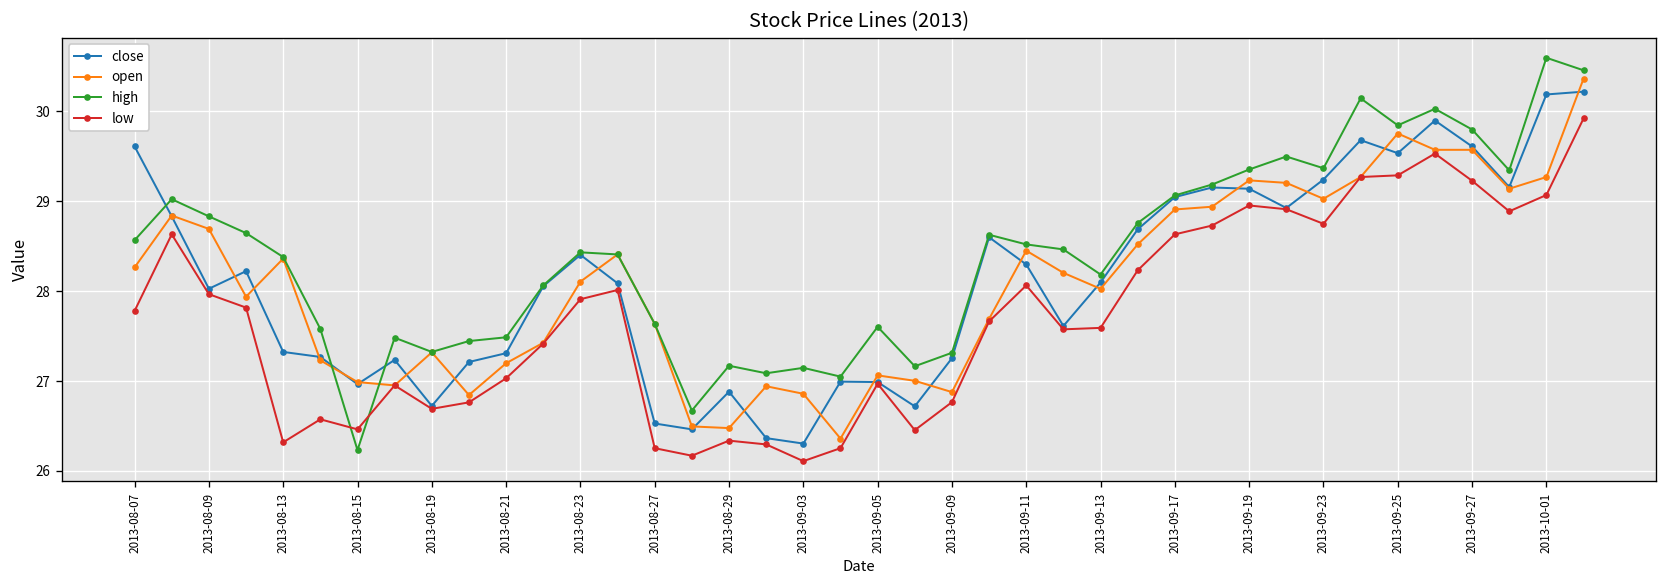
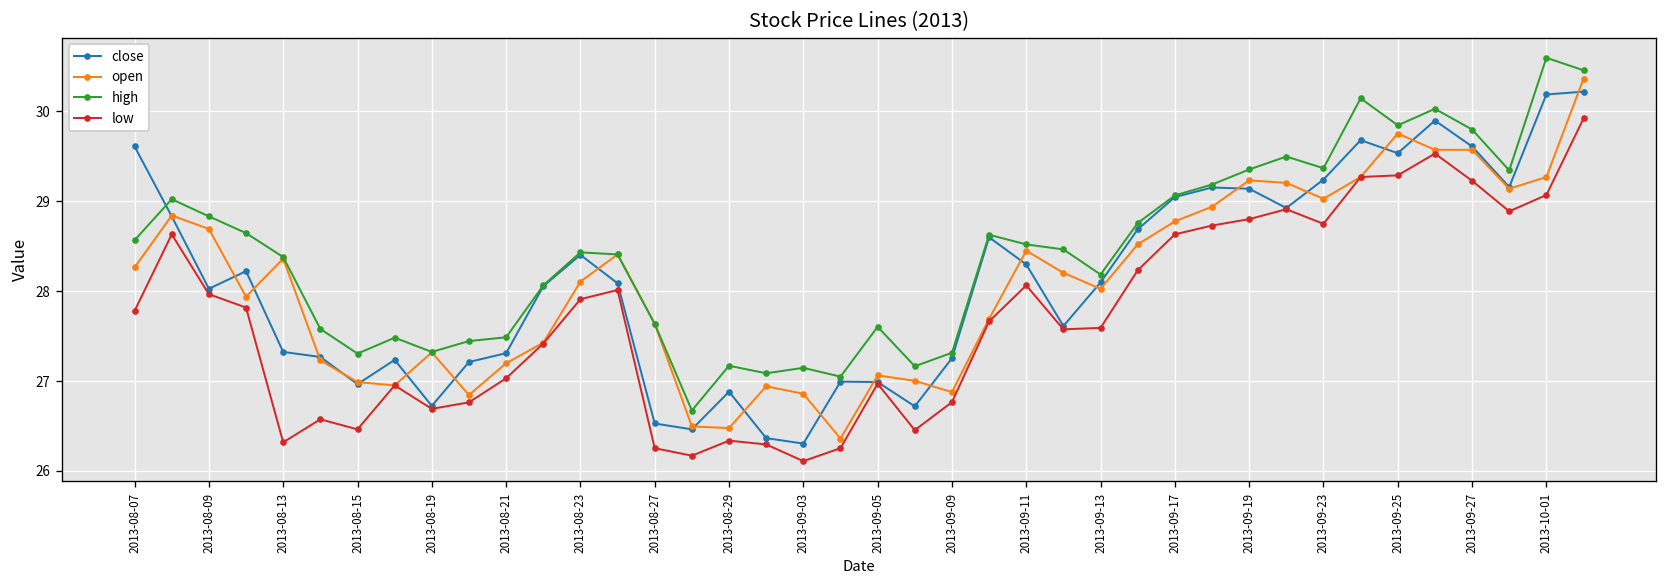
high, 2013-08-15: 26.2 -> 27.3
open, 2013-09-17: 28.9 -> 28.8
low, 2013-09-19: 29.0 -> 28.8
